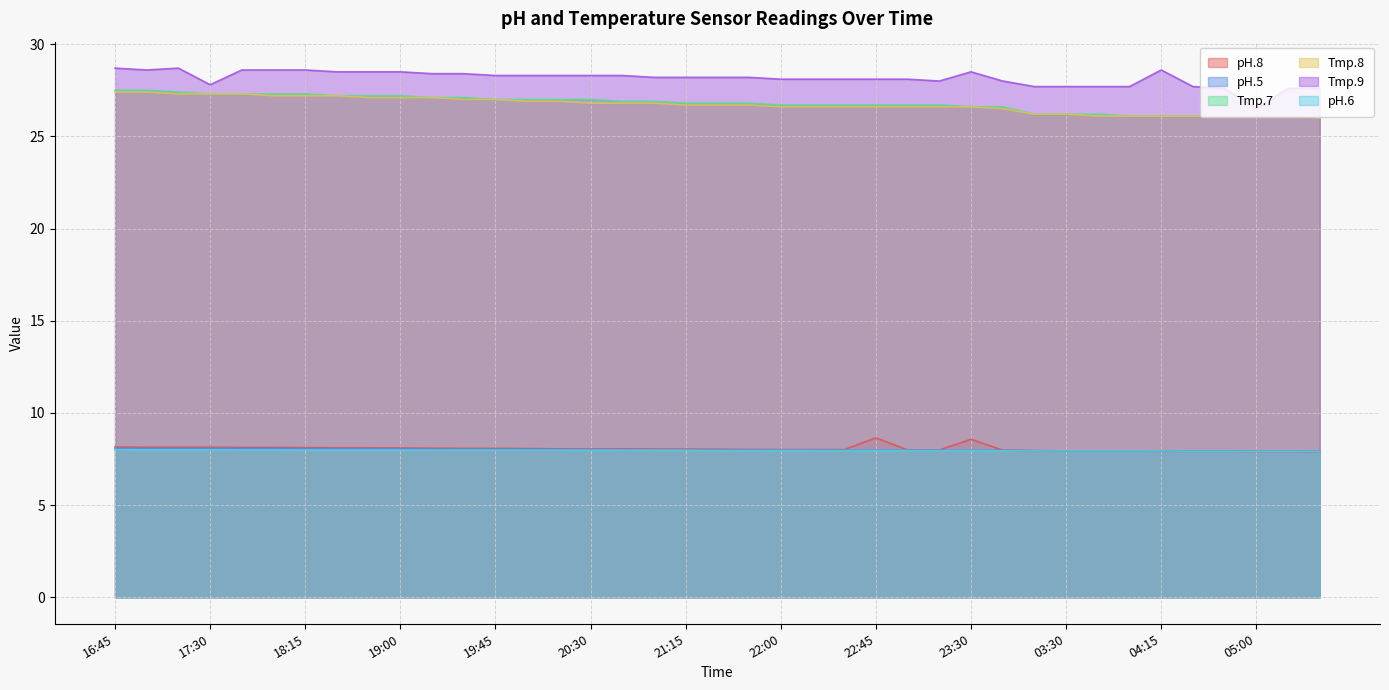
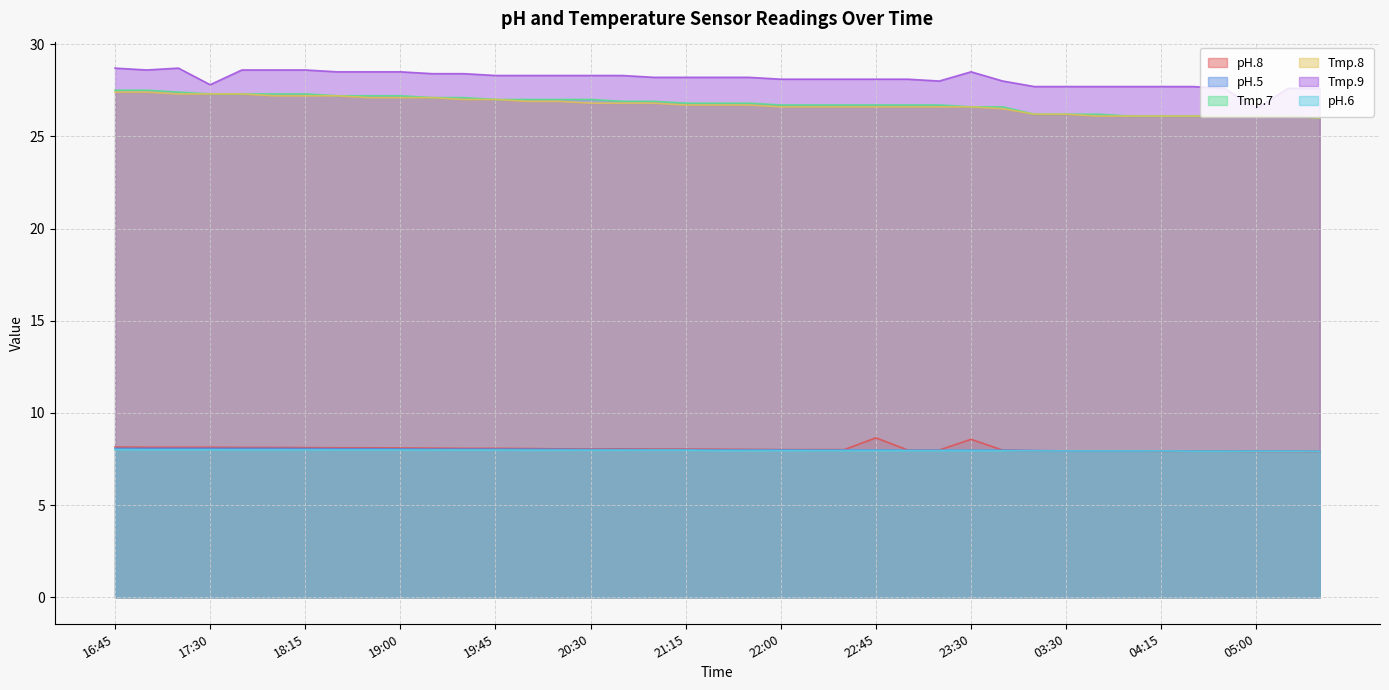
Tmp.9, 04:15: 28.6 -> 27.7
